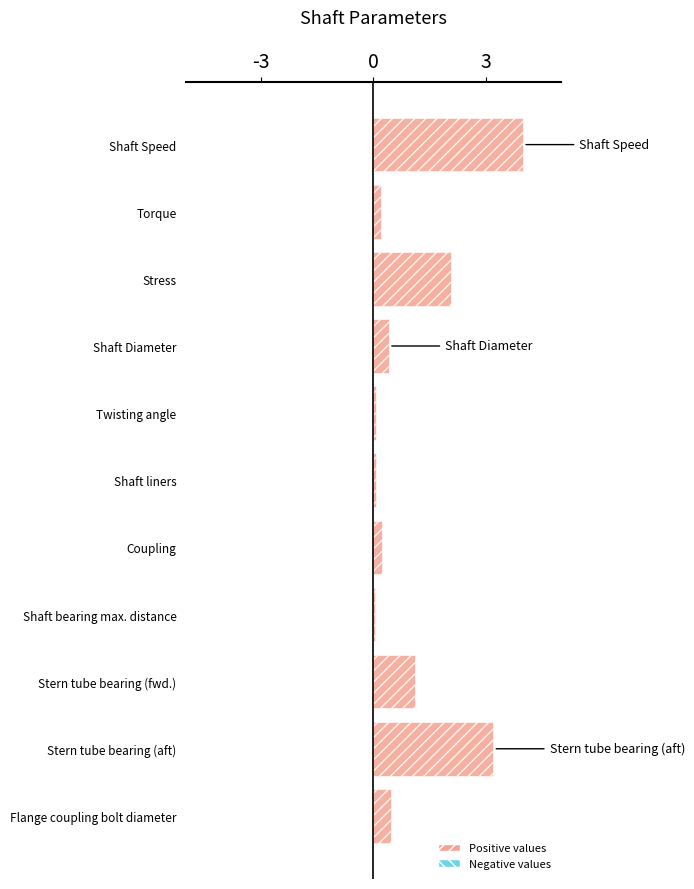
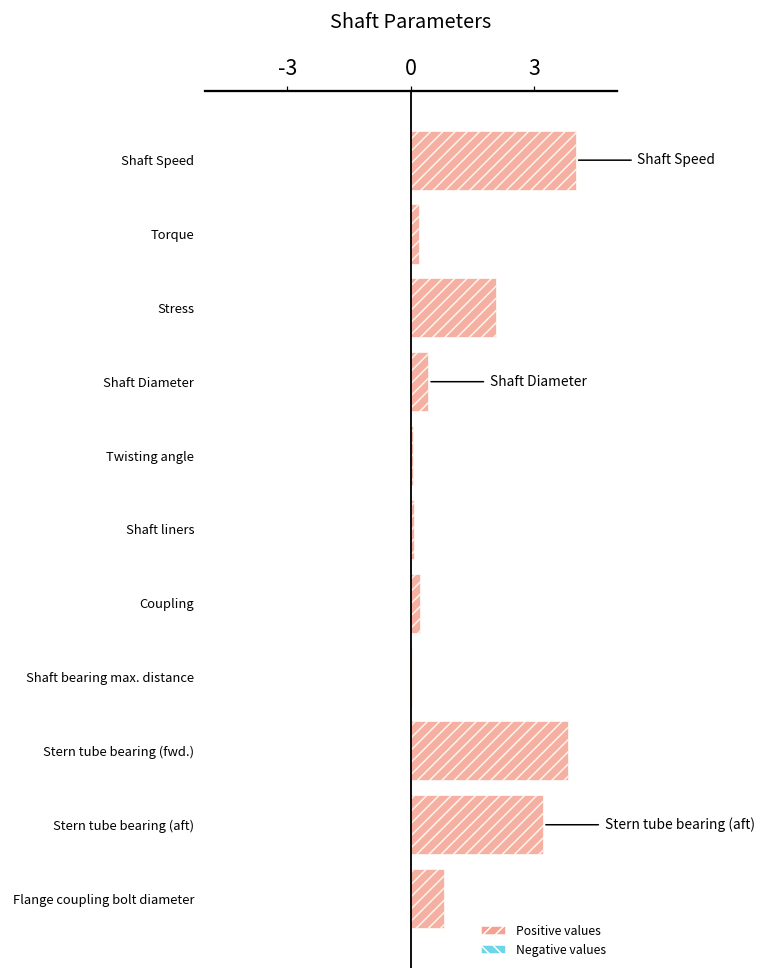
Stern tube bearing (fwd.): 1.1 -> 3.8
Flange coupling bolt diameter: 0.5 -> 0.8
